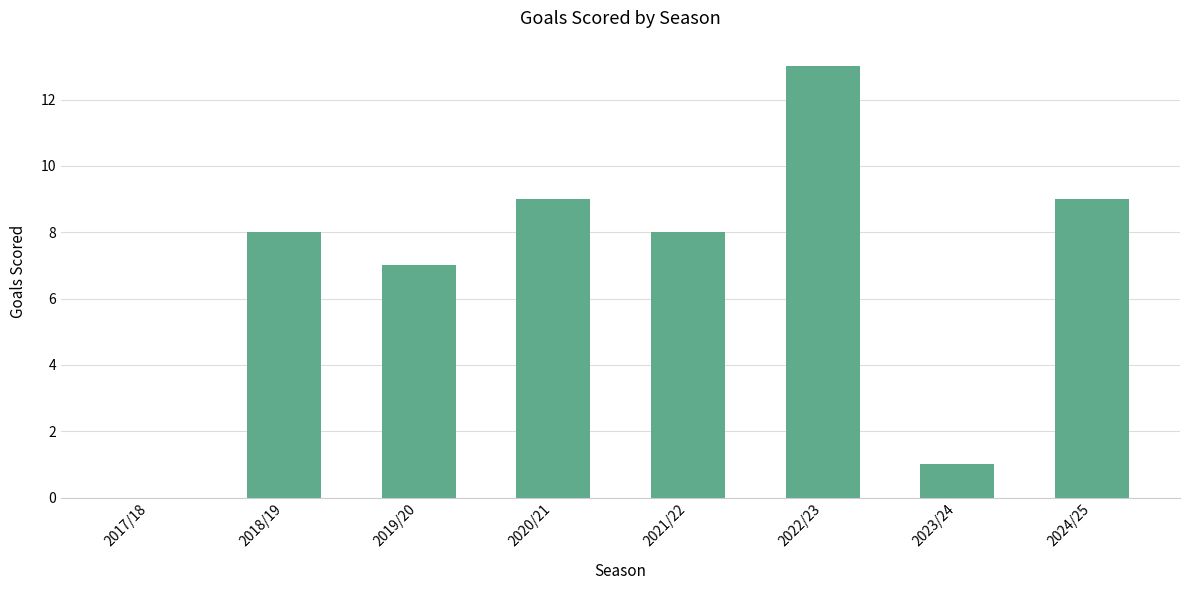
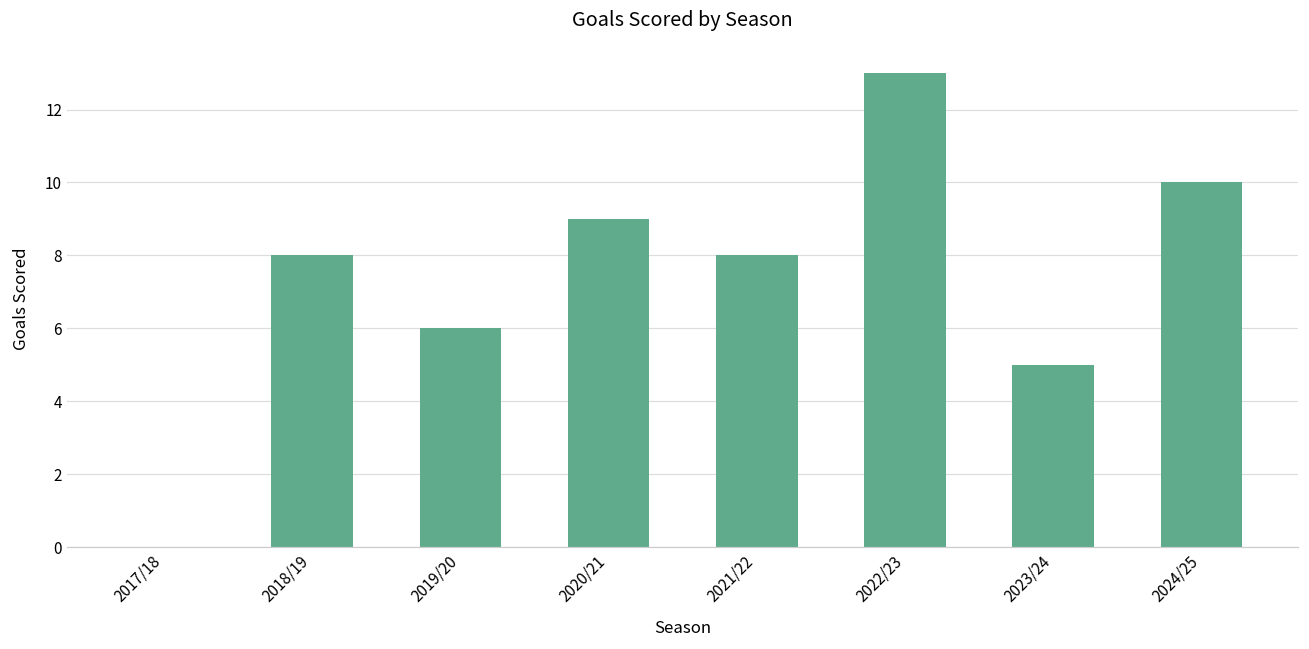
2019/20: 7 -> 6
2023/24: 1 -> 5
2024/25: 9 -> 10
